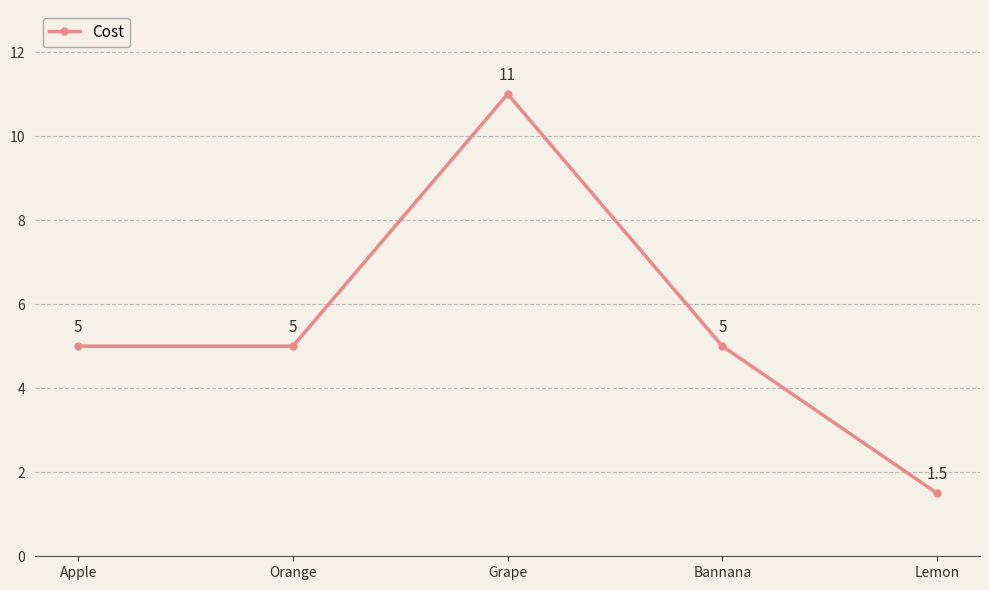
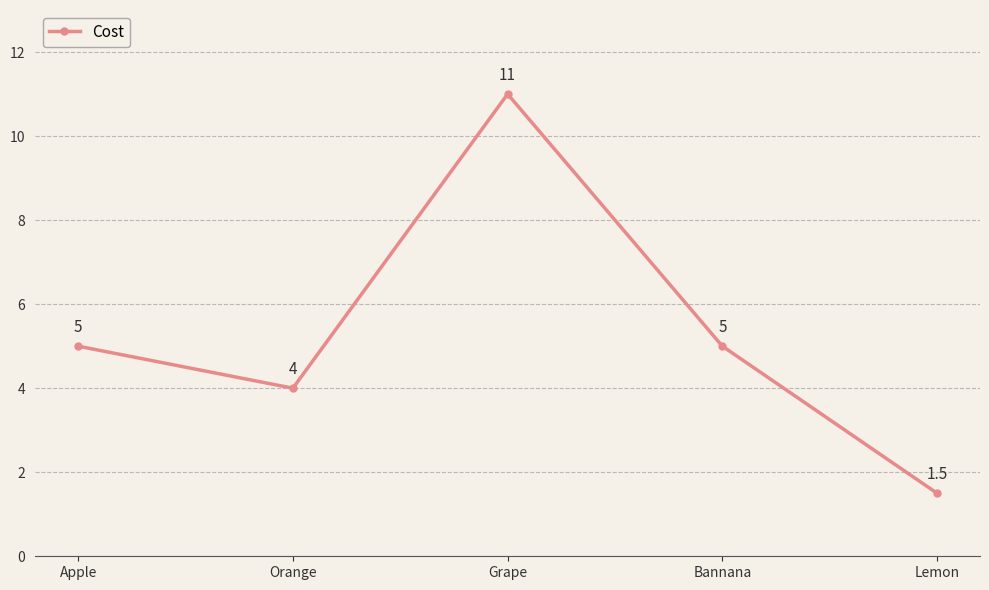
Orange: 5 -> 4
